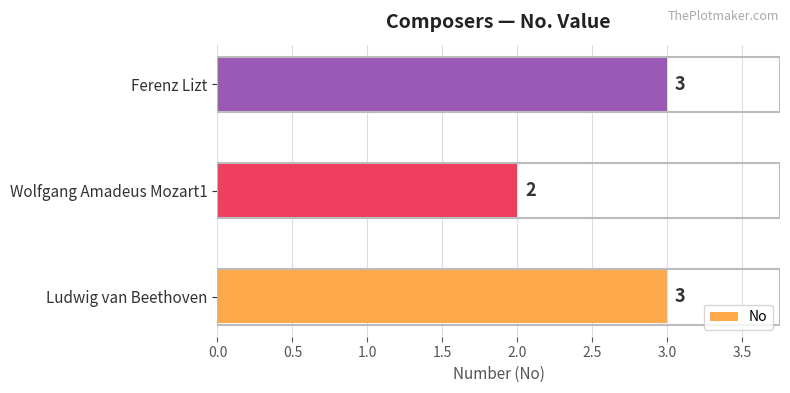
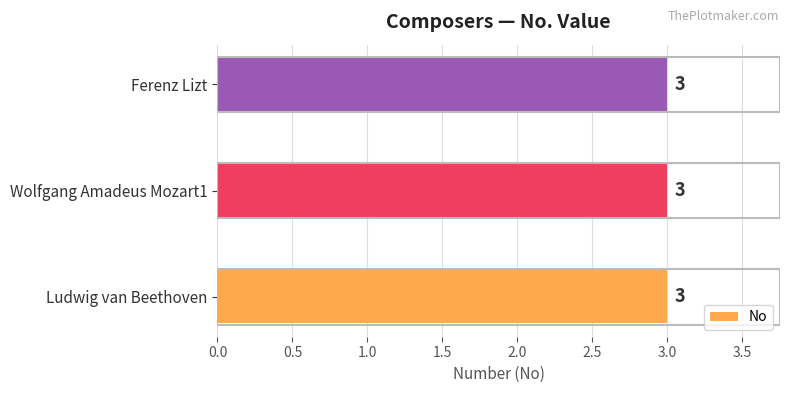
Wolfgang Amadeus Mozart1: 2 -> 3
